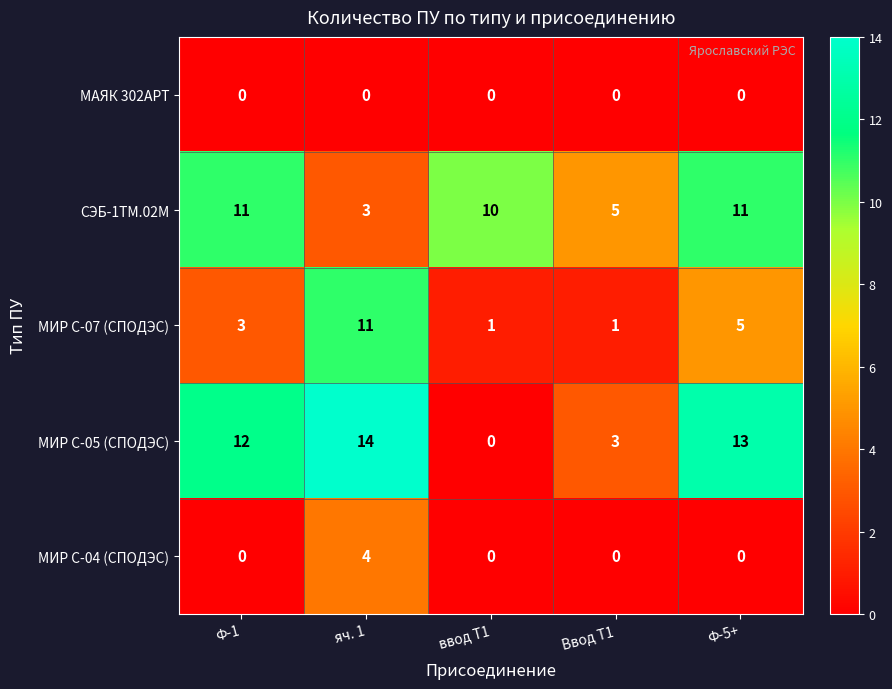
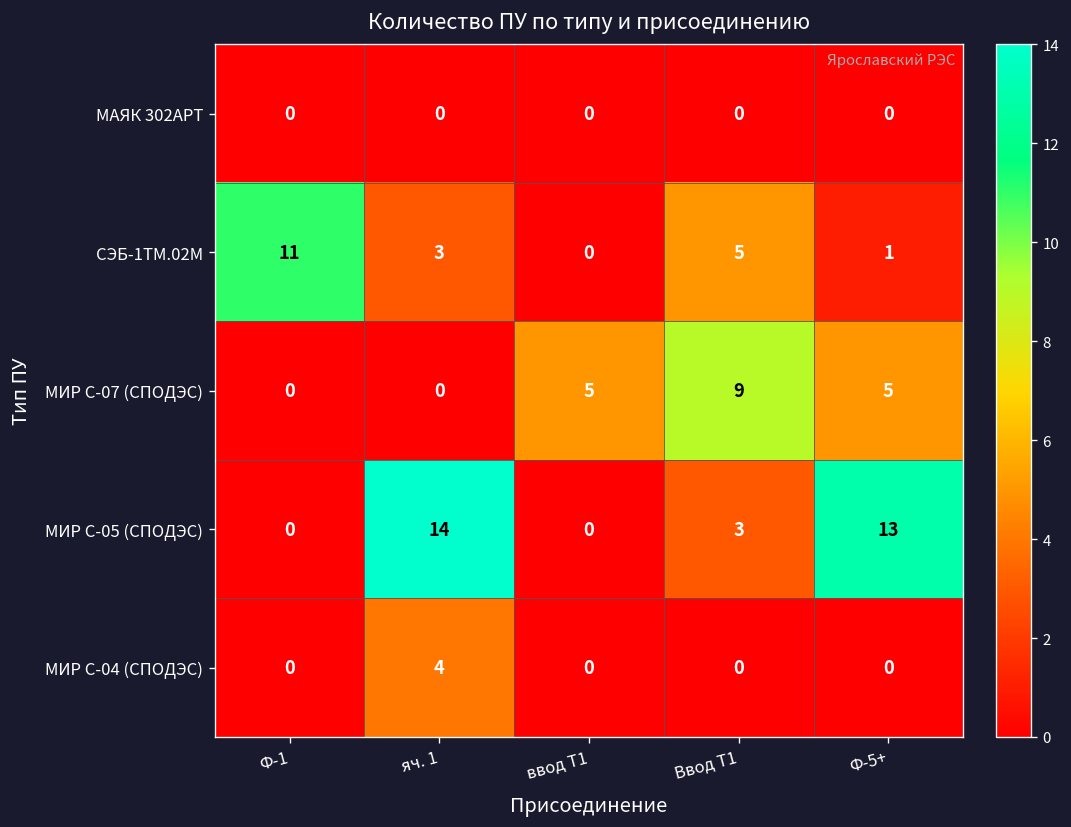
СЭБ-1ТМ.02М, ввод Т1: 10 -> 0
СЭБ-1ТМ.02М, Ф-5+: 11 -> 1
МИР С-07 (СПОДЭС), Ф-1: 3 -> 0
МИР С-07 (СПОДЭС), яч. 1: 11 -> 0
МИР С-07 (СПОДЭС), ввод Т1: 1 -> 5
МИР С-07 (СПОДЭС), Ввод Т1: 1 -> 9
МИР С-05 (СПОДЭС), Ф-1: 12 -> 0
